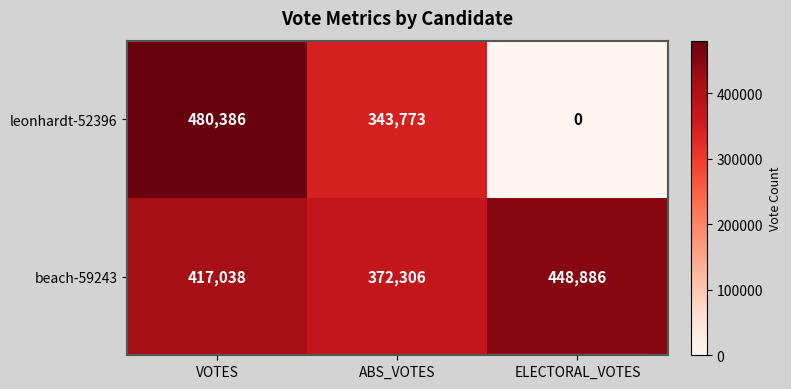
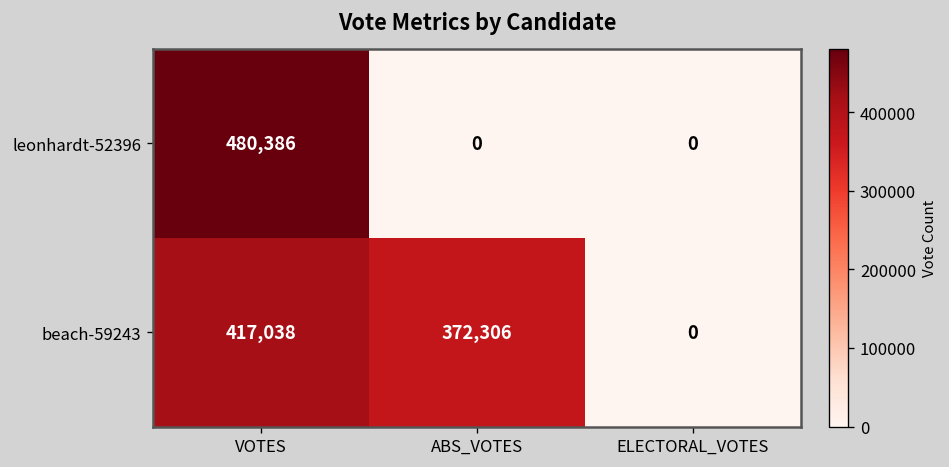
leonhardt-52396, ABS_VOTES: 343,773 -> 0
beach-59243, ELECTORAL_VOTES: 448,886 -> 0
